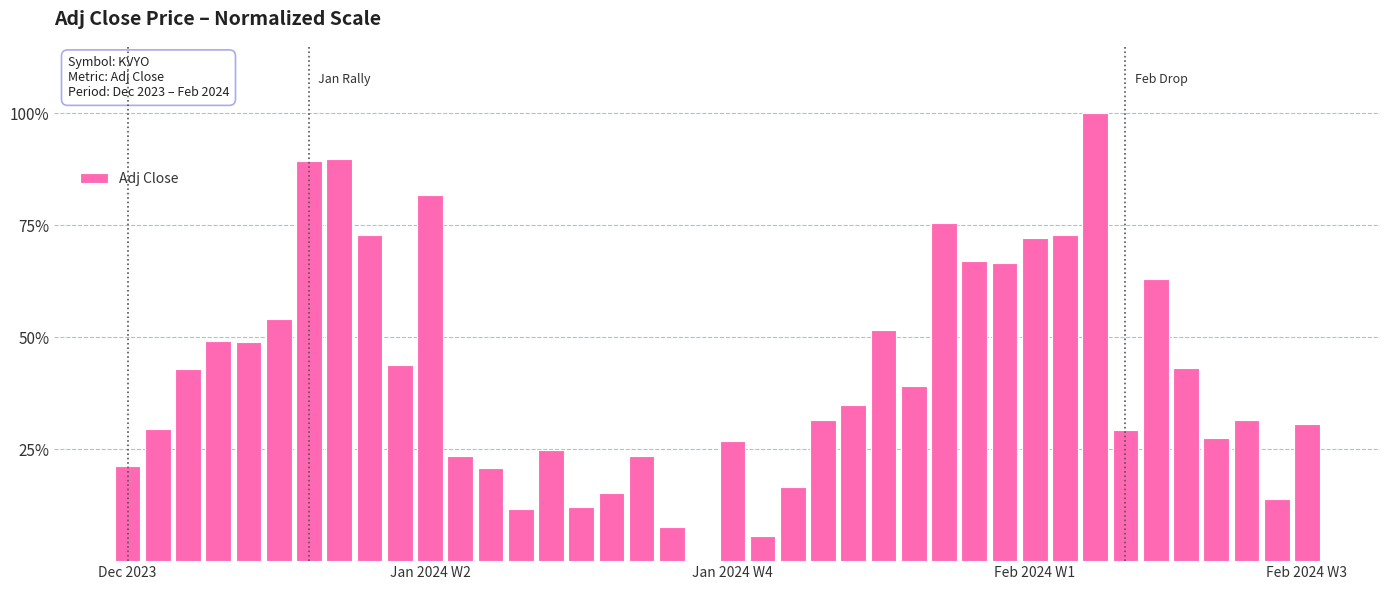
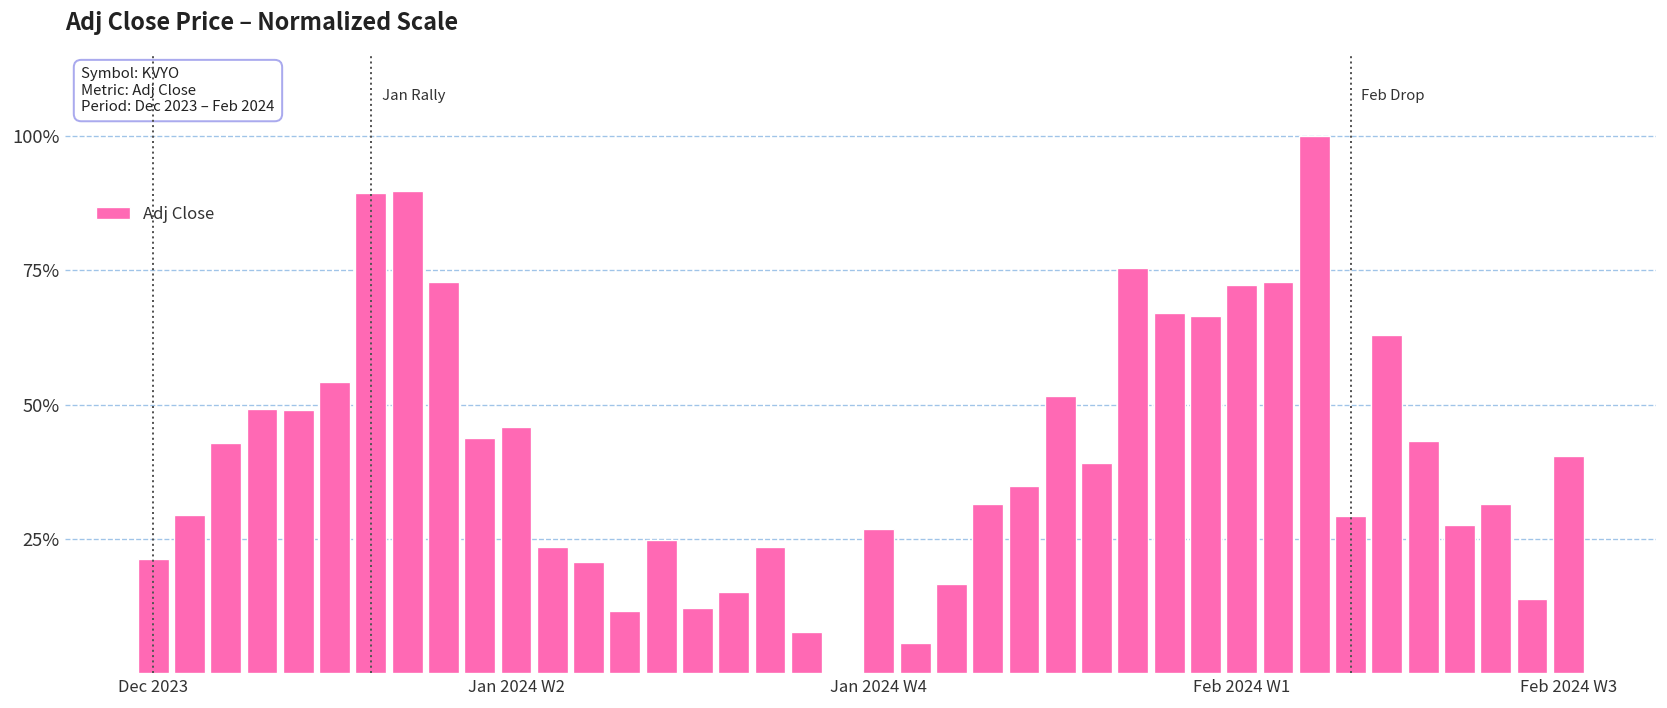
Jan 2024 W2: 82% -> 46%
Feb 2024 W3: 31% -> 41%
